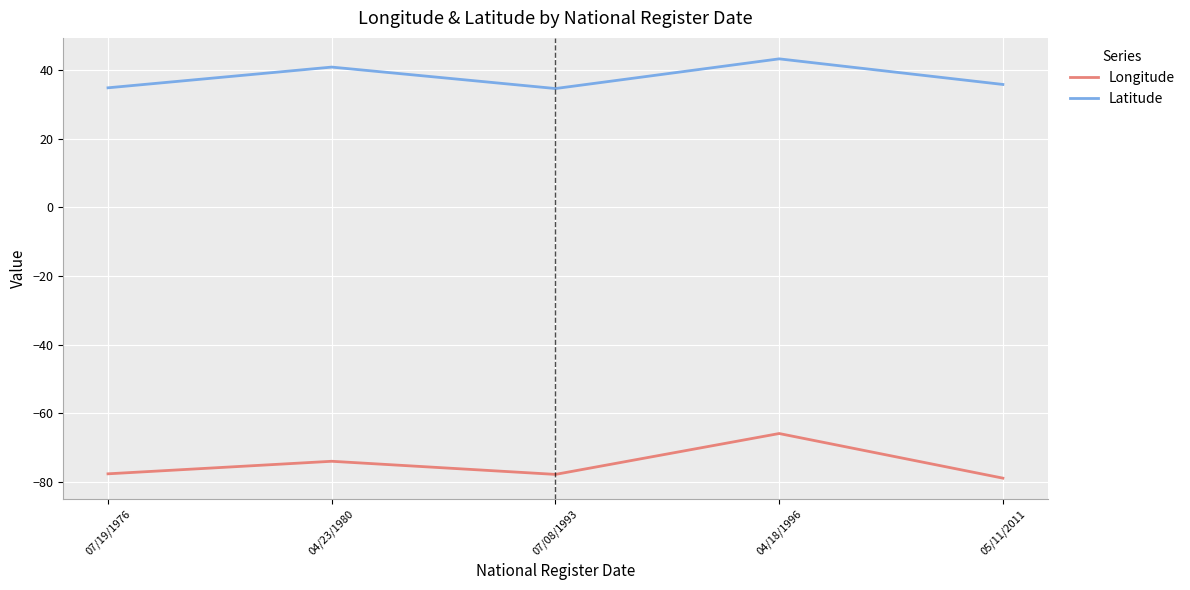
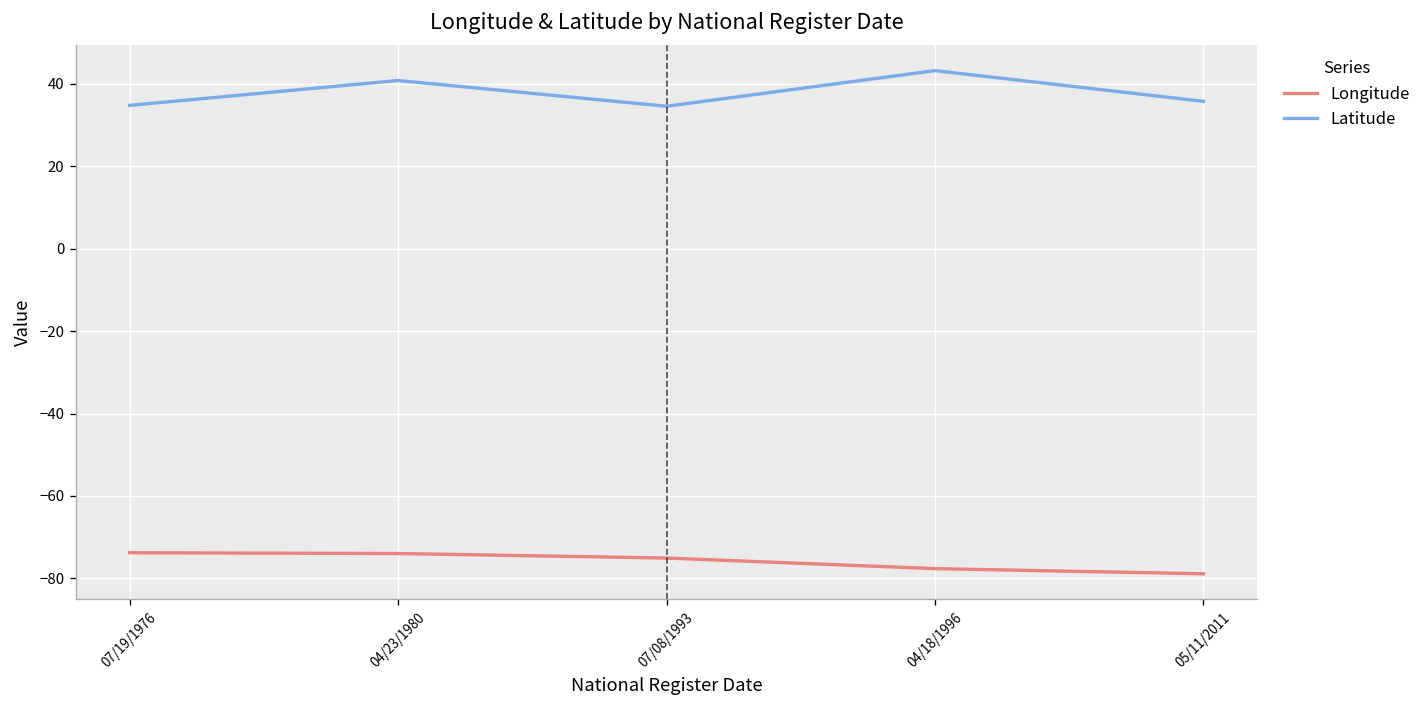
Longitude, 07/19/1976: -78 -> -74
Longitude, 07/08/1993: -78 -> -75
Longitude, 04/18/1996: -66 -> -78
